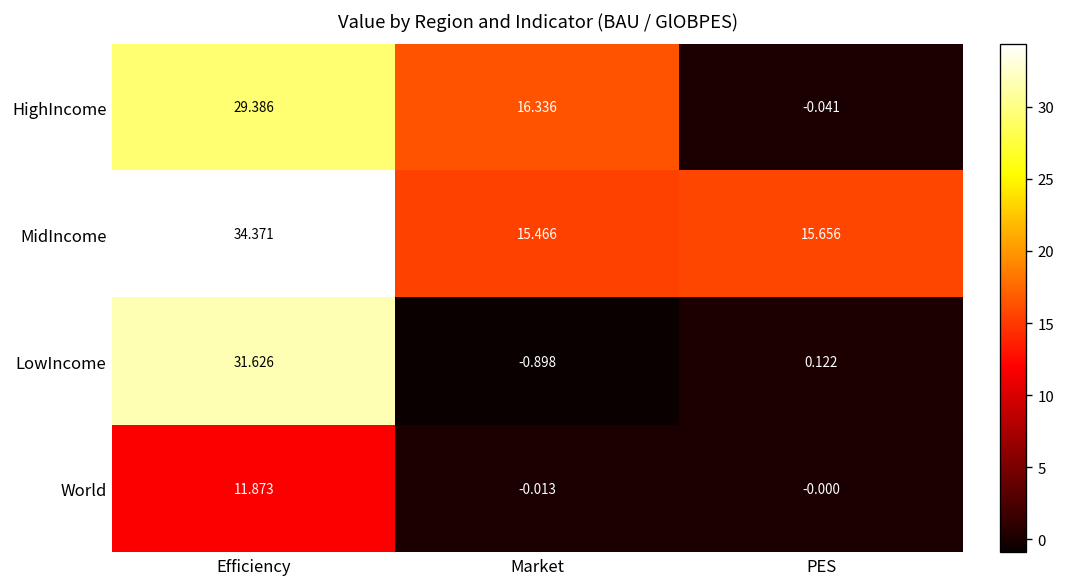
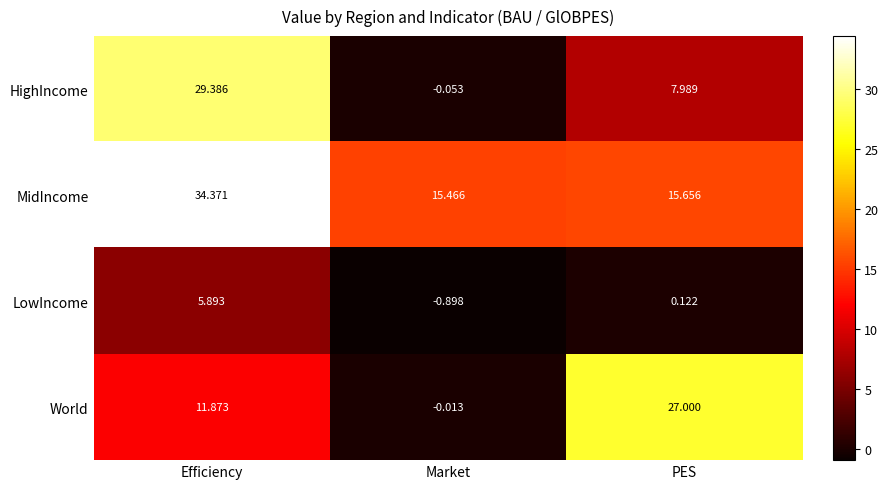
HighIncome, Market: 16.336 -> -0.053
HighIncome, PES: -0.041 -> 7.989
LowIncome, Efficiency: 31.626 -> 5.893
World, PES: -0.000 -> 27.000
